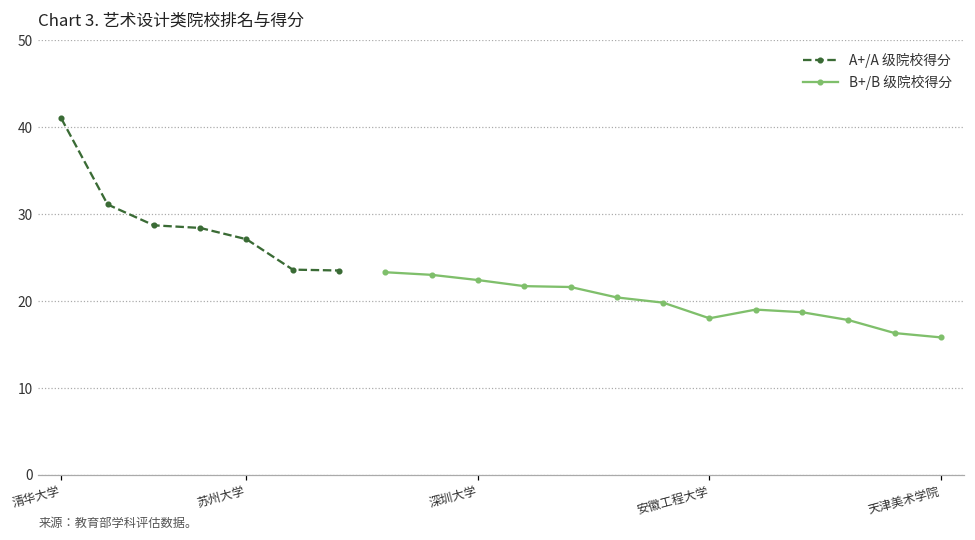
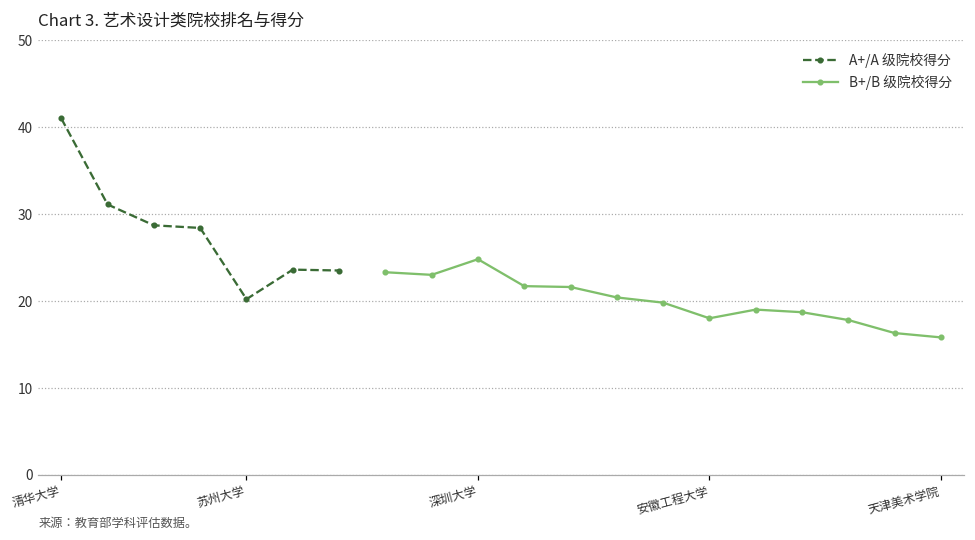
A+/A 级院校得分, 苏州大学: 27 -> 20
B+/B 级院校得分, 深圳大学: 22 -> 25
